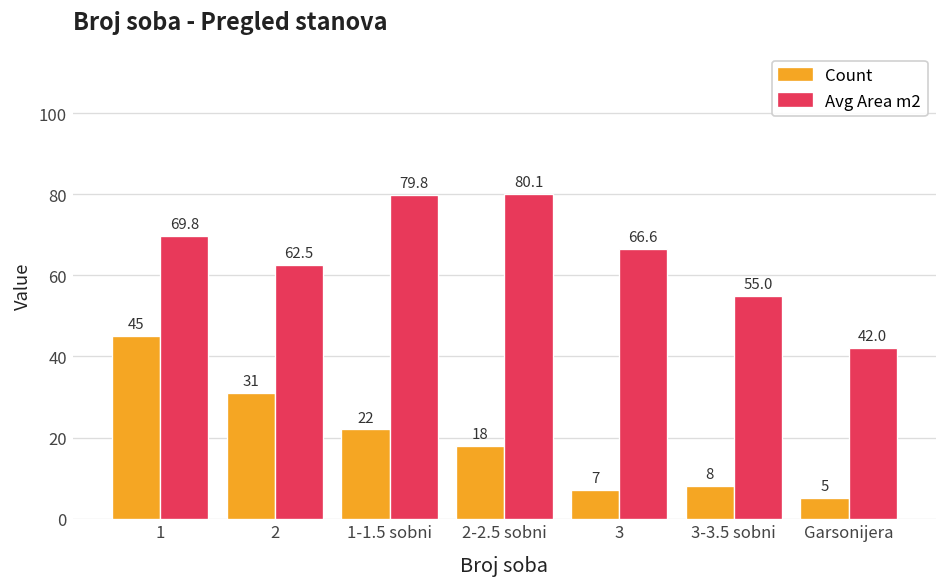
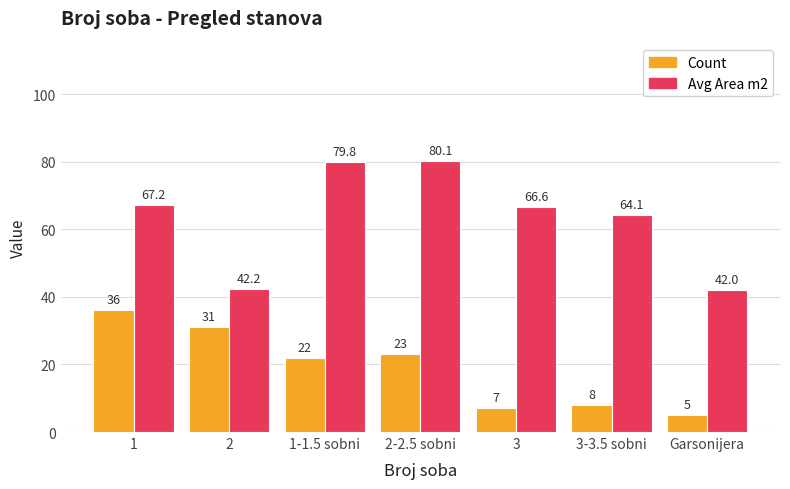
Count, 1: 45 -> 36
Avg Area m2, 1: 69.8 -> 67.2
Avg Area m2, 2: 62.5 -> 42.2
Count, 2-2.5 sobni: 18 -> 23
Avg Area m2, 3-3.5 sobni: 55.0 -> 64.1
